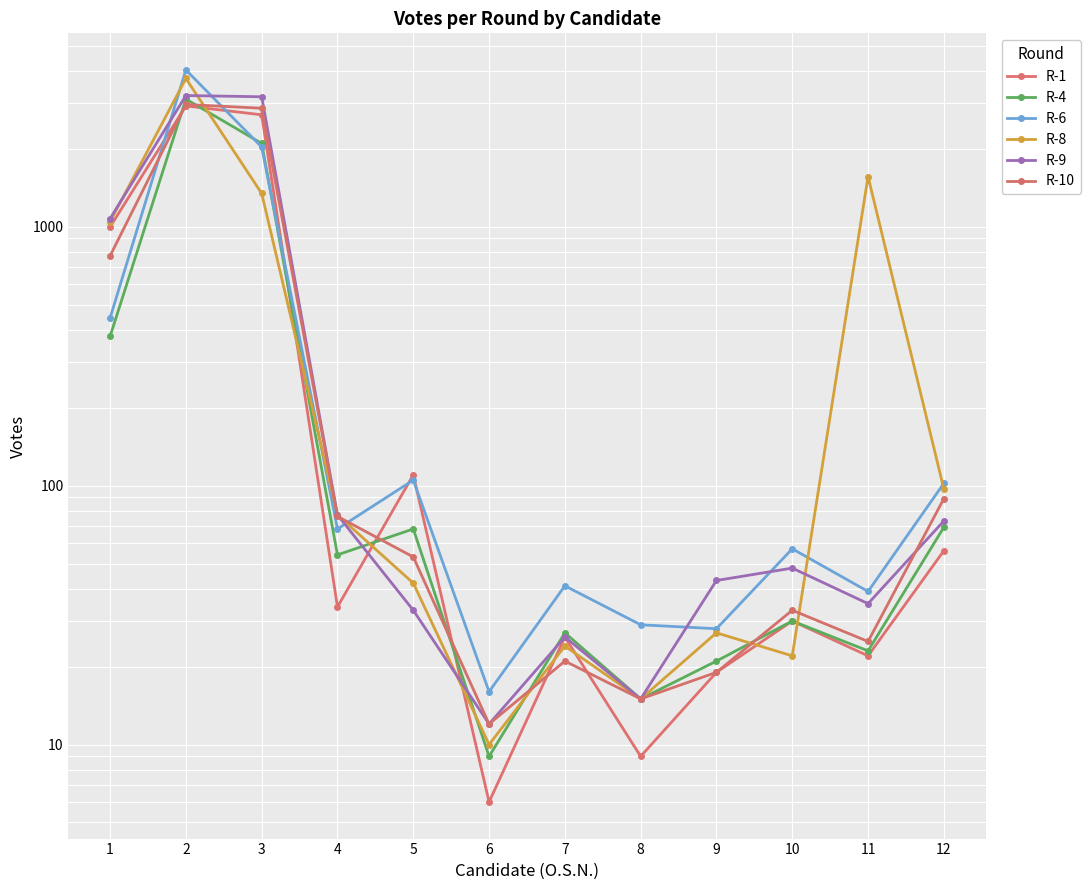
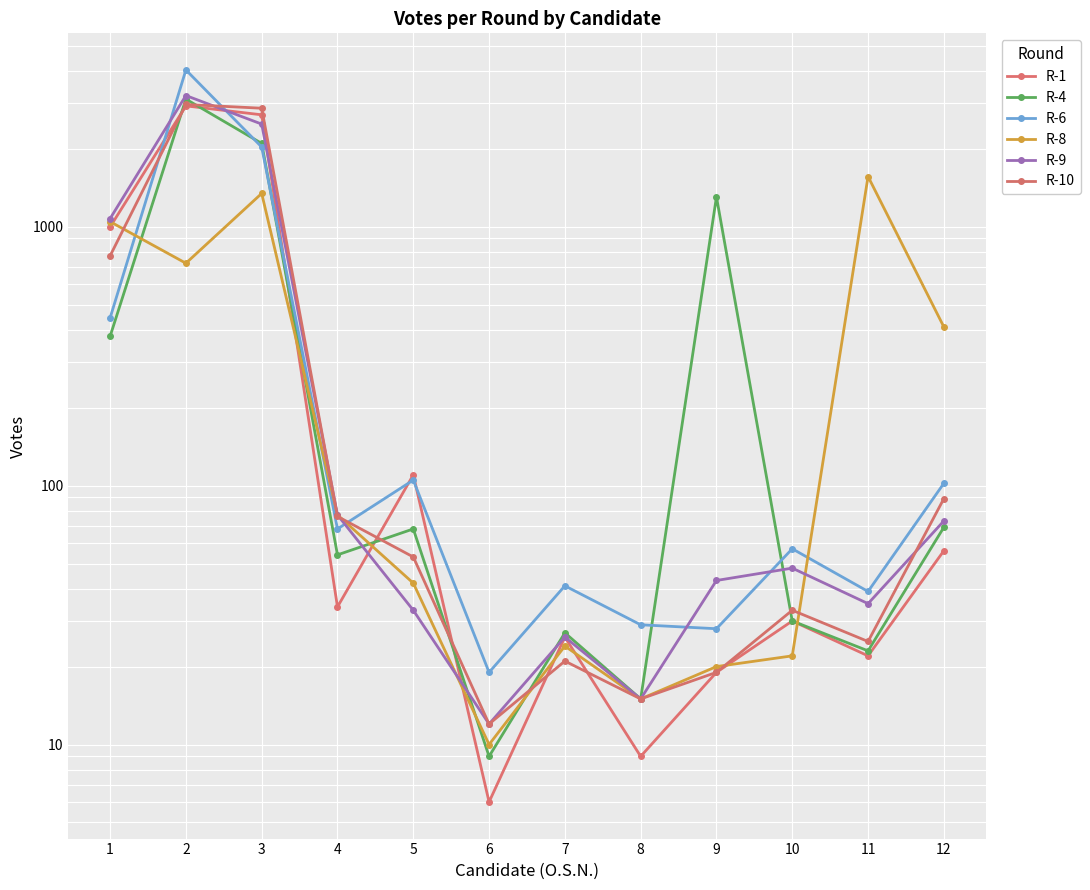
R-8, 2: 3700 -> 720
R-9, 3: 3200 -> 2500
R-6, 6: 16 -> 19
R-4, 9: 21 -> 1300
R-8, 9: 27 -> 20
R-8, 12: 97 -> 410
